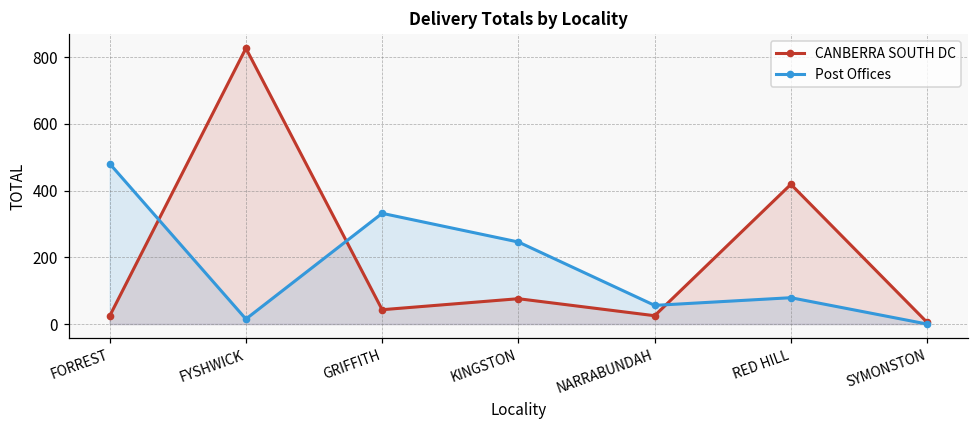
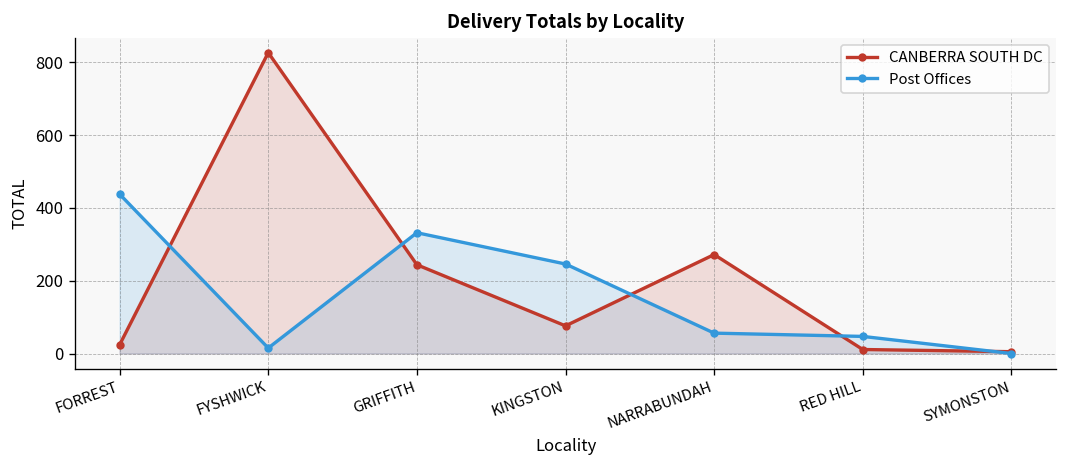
Post Offices, FORREST: 480 -> 440
CANBERRA SOUTH DC, GRIFFITH: 40 -> 240
CANBERRA SOUTH DC, NARRABUNDAH: 30 -> 270
CANBERRA SOUTH DC, RED HILL: 420 -> 10
Post Offices, RED HILL: 80 -> 50
